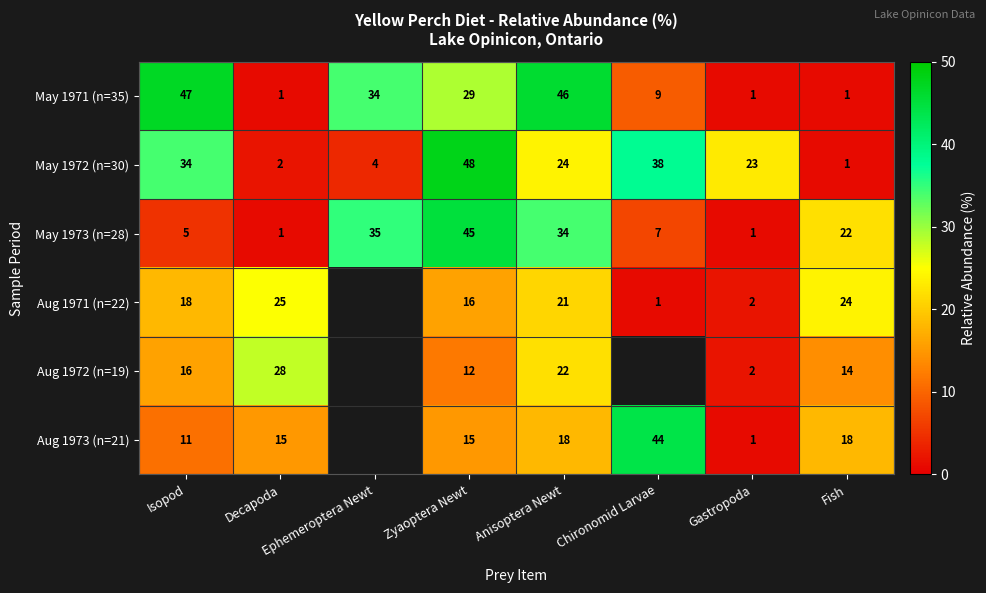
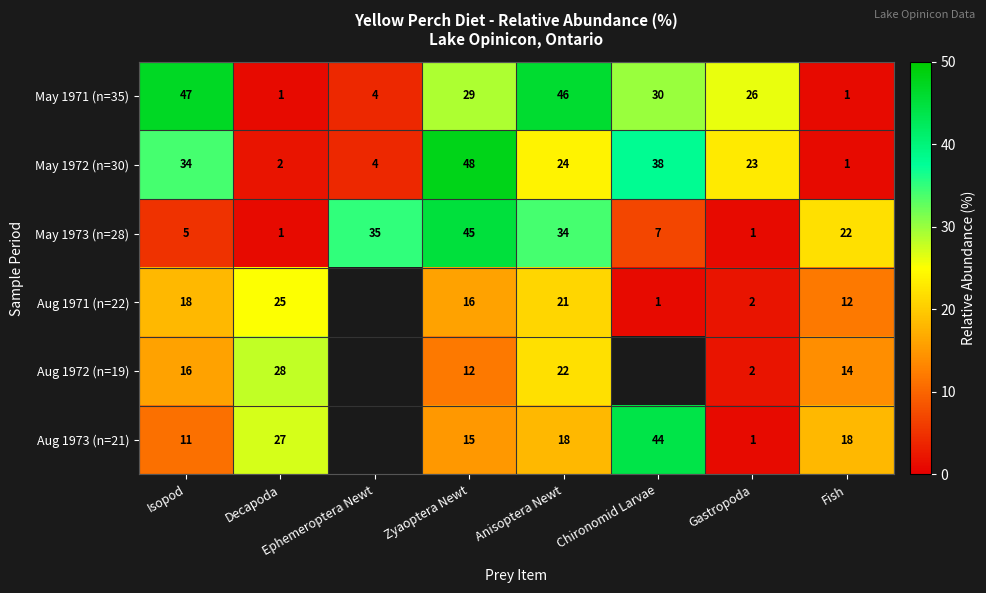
May 1971 (n=35), Ephemeroptera Newt: 34 -> 4
May 1971 (n=35), Chironomid Larvae: 9 -> 30
May 1971 (n=35), Gastropoda: 1 -> 26
Aug 1971 (n=22), Fish: 24 -> 12
Aug 1973 (n=21), Decapoda: 15 -> 27
